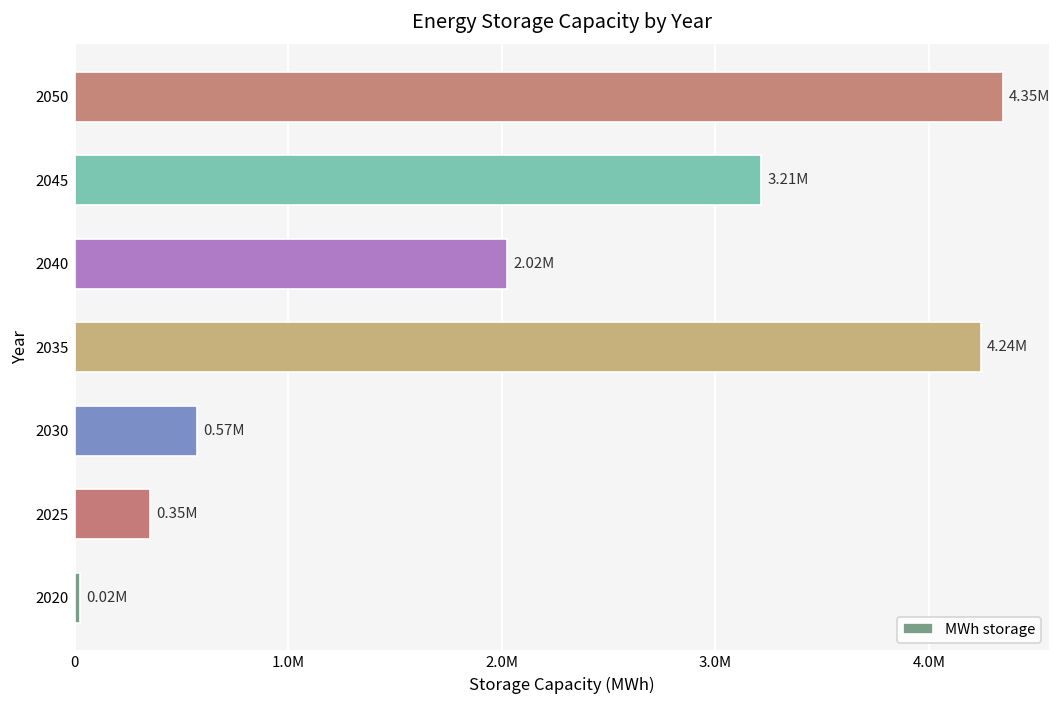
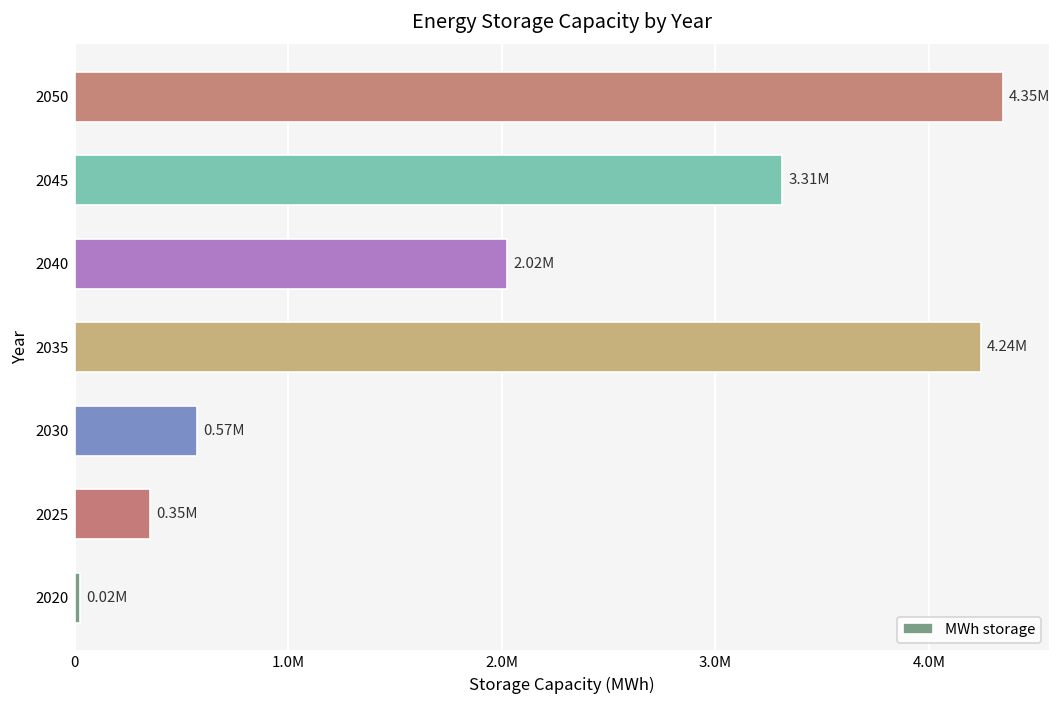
2045: 3.21M -> 3.31M
